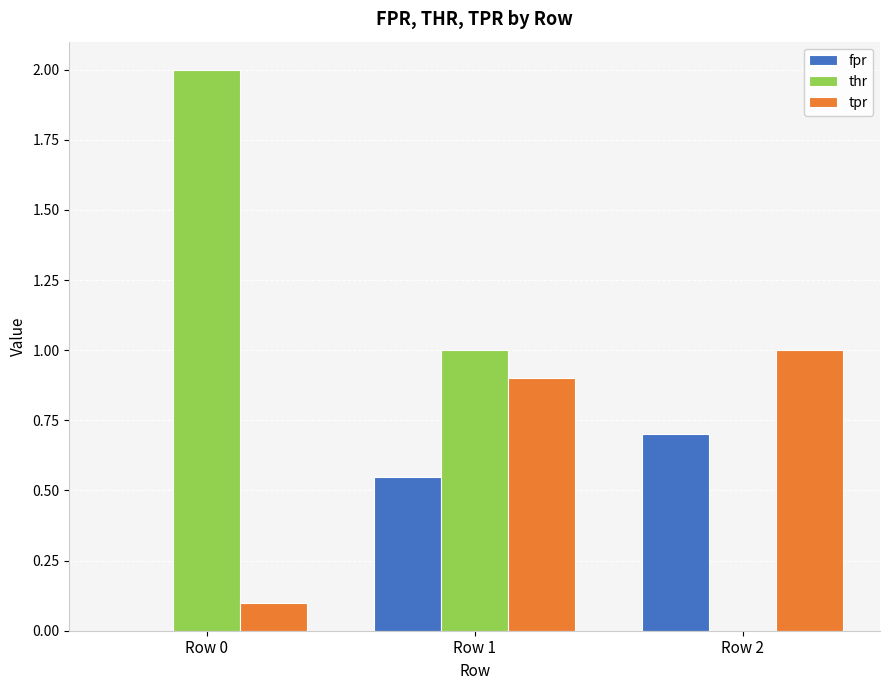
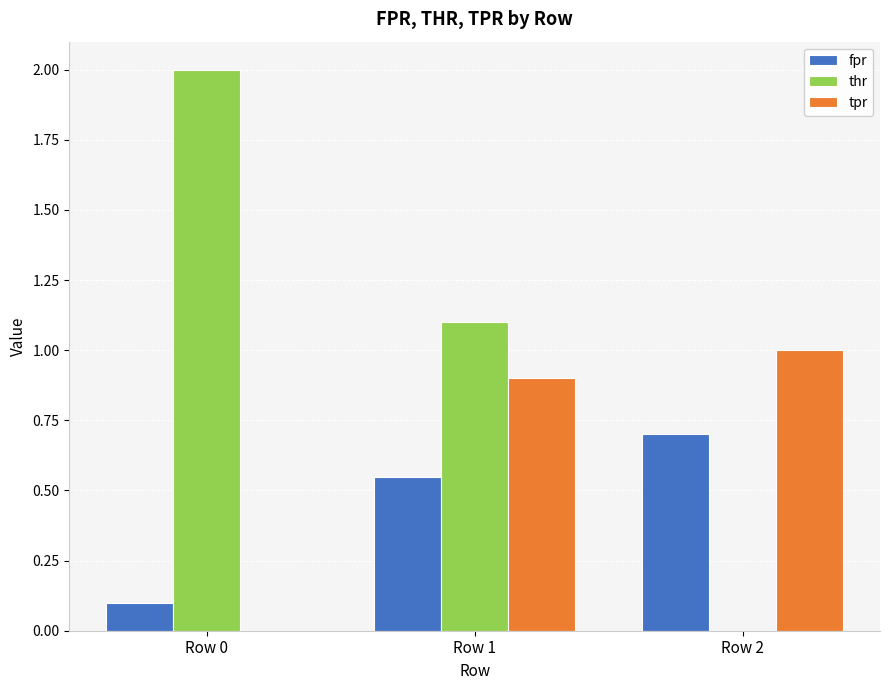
fpr, Row 0: 0.0 -> 0.1
tpr, Row 0: 0.1 -> 0.0
thr, Row 1: 1.0 -> 1.1
